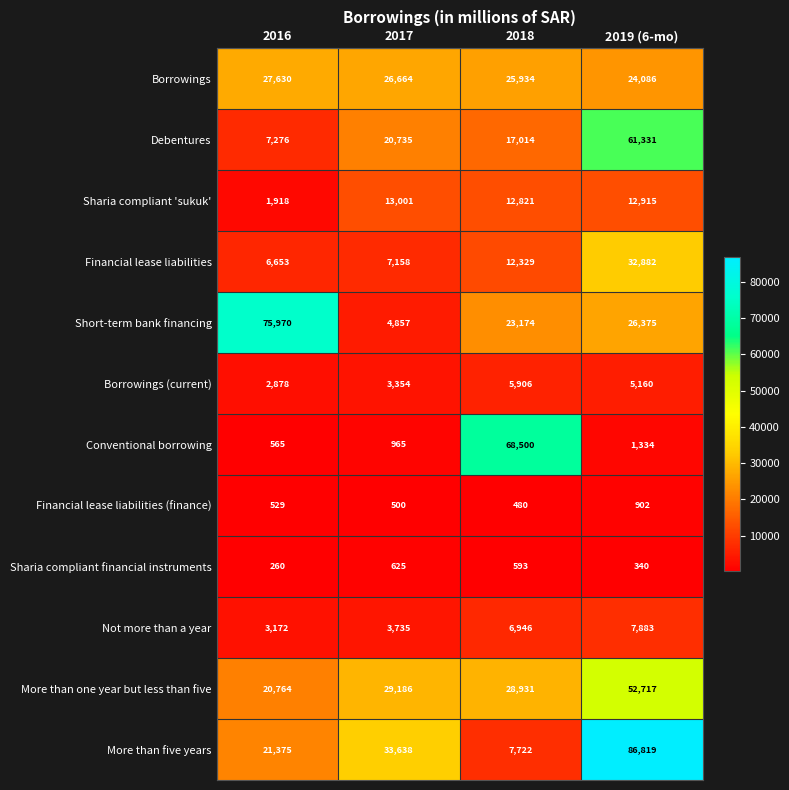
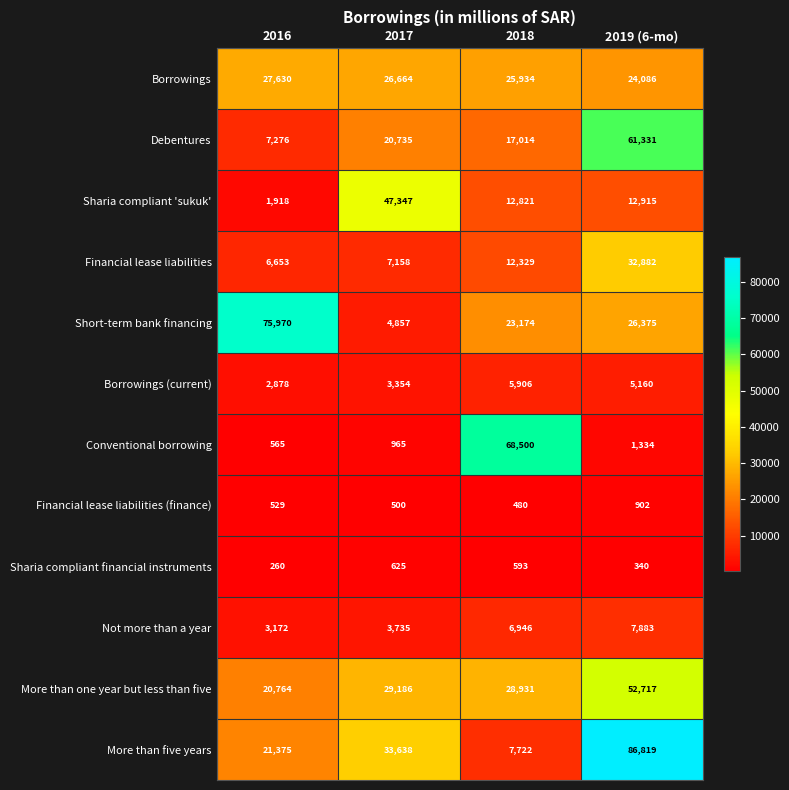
Sharia compliant 'sukuk', 2017: 13,001 -> 47,347
